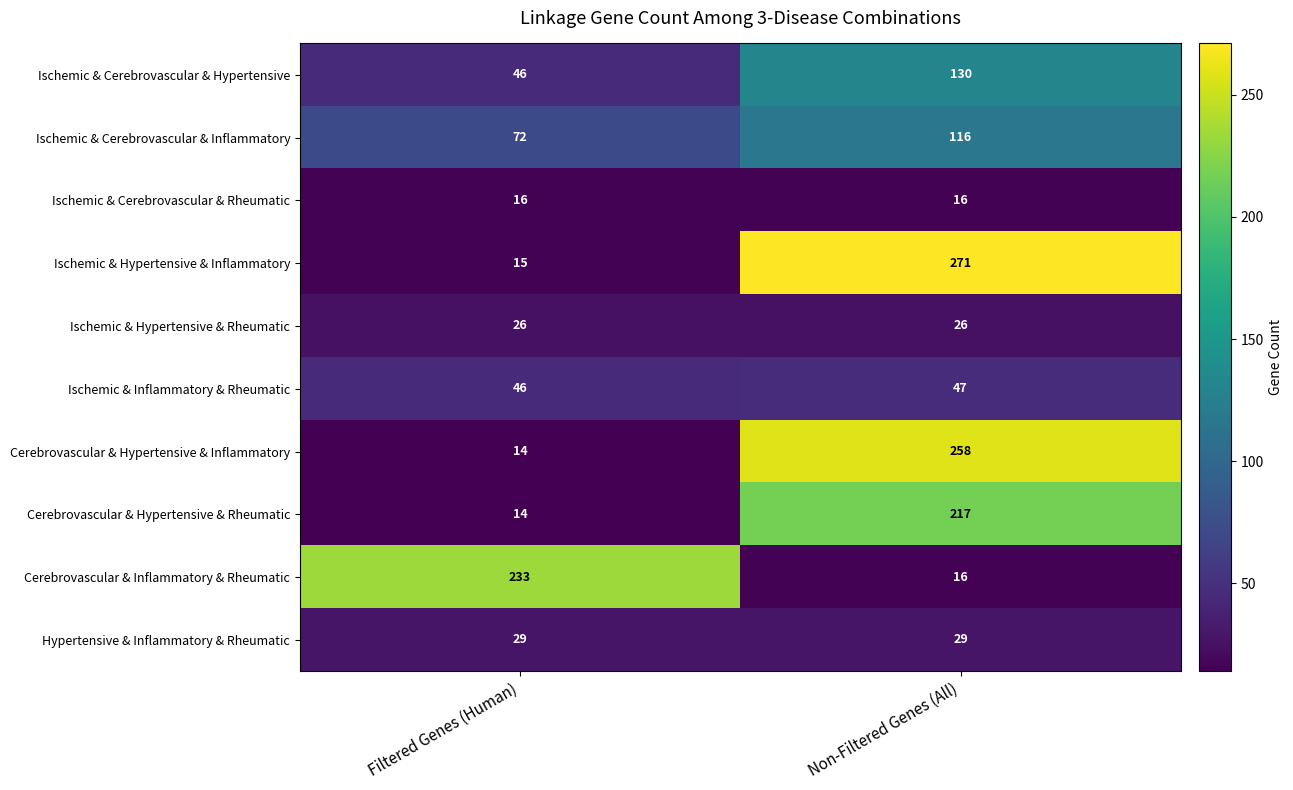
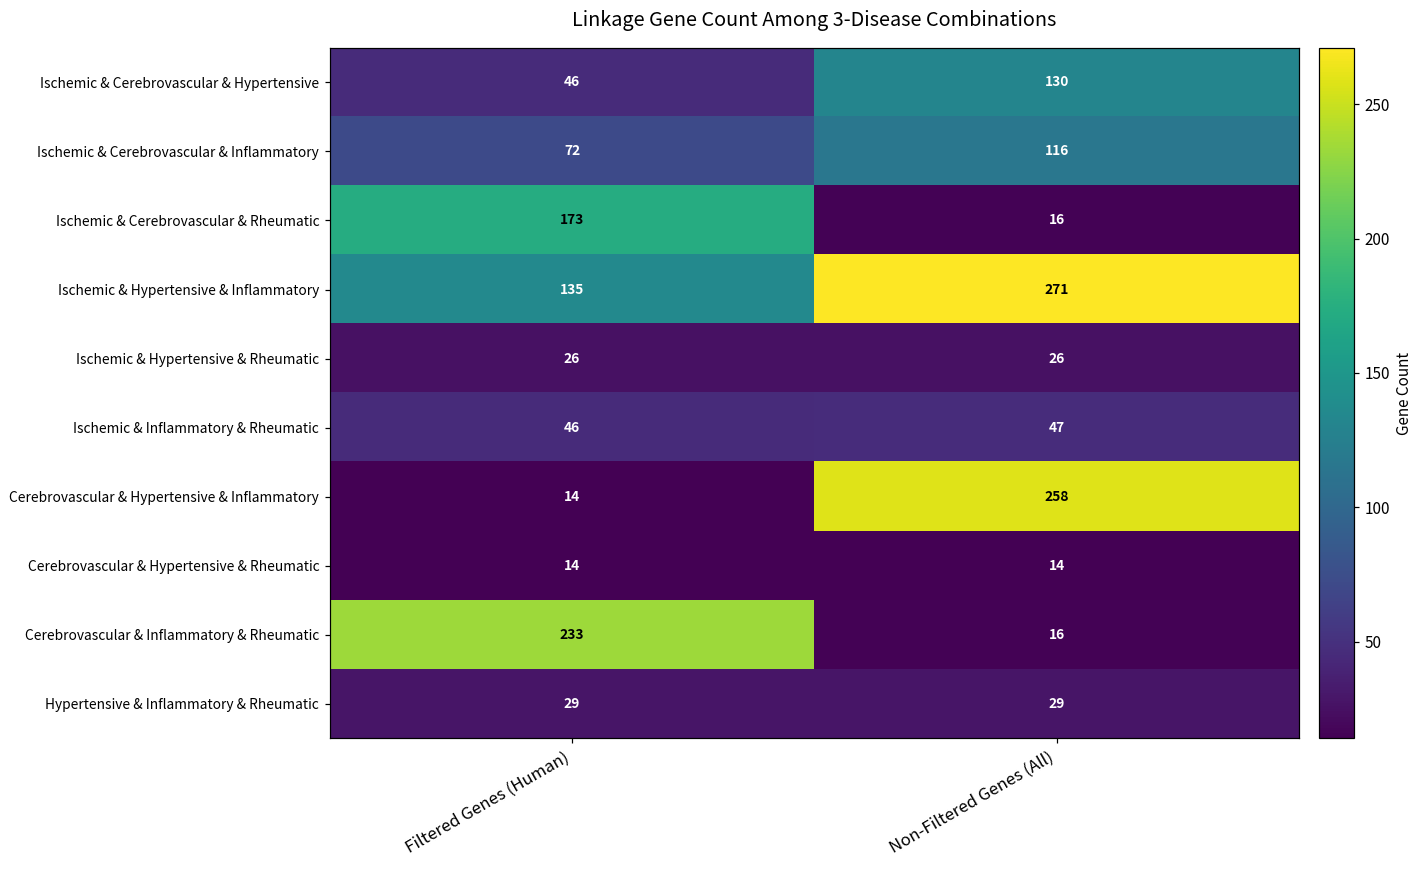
Ischemic & Cerebrovascular & Rheumatic, Filtered Genes (Human): 16 -> 173
Ischemic & Hypertensive & Inflammatory, Filtered Genes (Human): 15 -> 135
Cerebrovascular & Hypertensive & Rheumatic, Non-Filtered Genes (All): 217 -> 14
